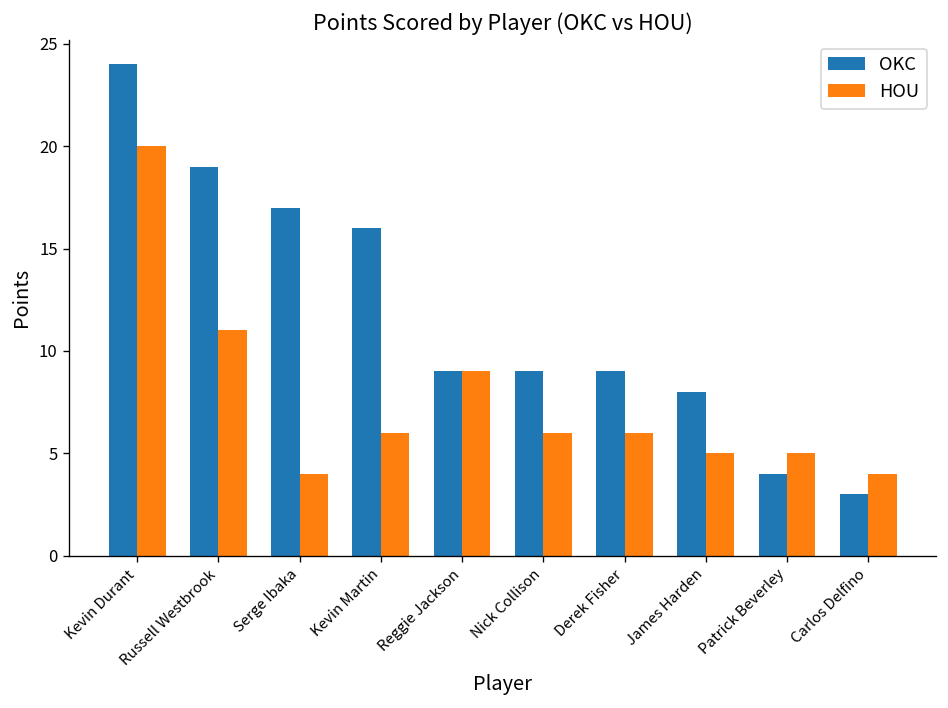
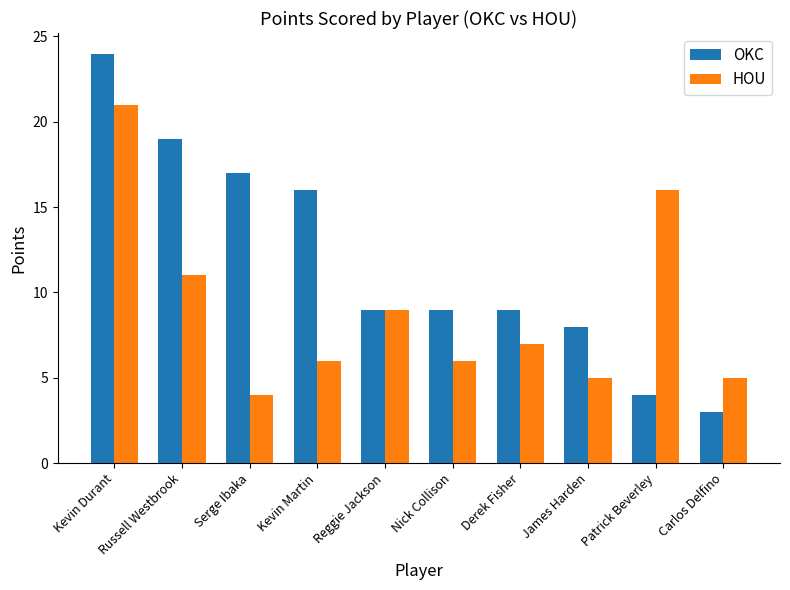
HOU, Kevin Durant: 20 -> 21
HOU, Derek Fisher: 6 -> 7
HOU, Patrick Beverley: 5 -> 16
HOU, Carlos Delfino: 4 -> 5
